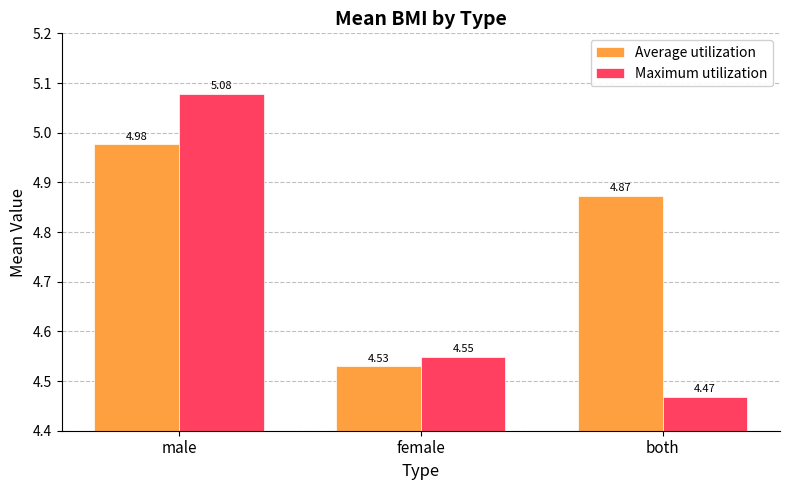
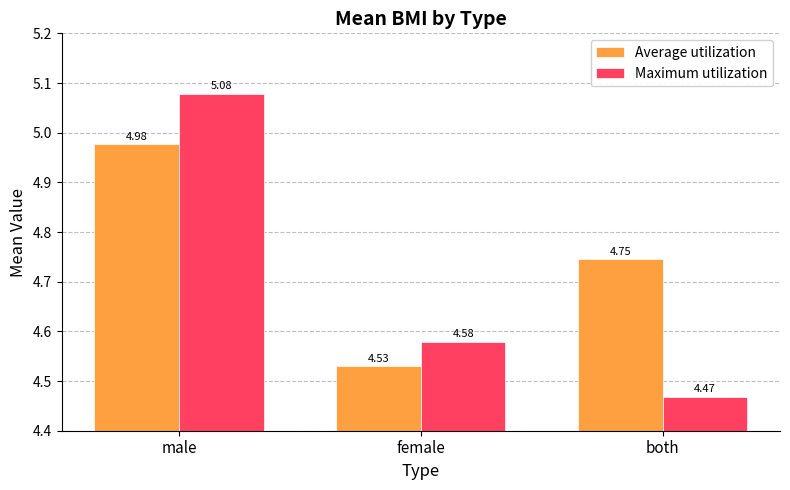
Maximum utilization, female: 4.55 -> 4.58
Average utilization, both: 4.87 -> 4.75
